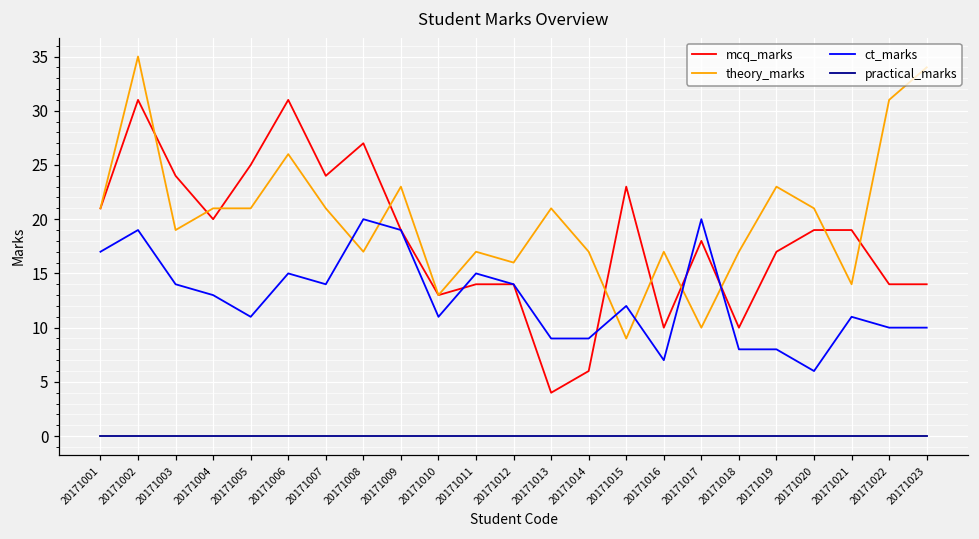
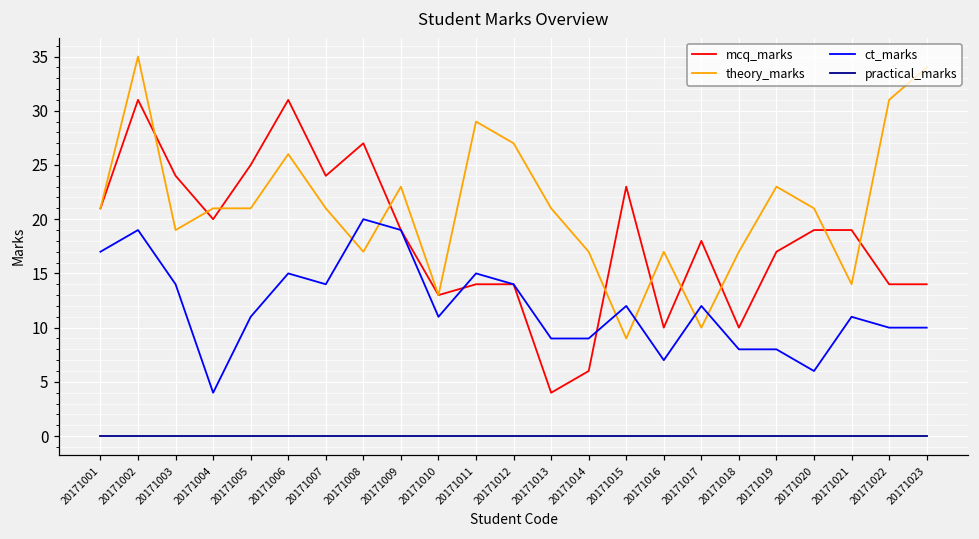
ct_marks, 20171004: 13 -> 4
theory_marks, 20171011: 17 -> 29
theory_marks, 20171012: 16 -> 27
ct_marks, 20171017: 20 -> 12
